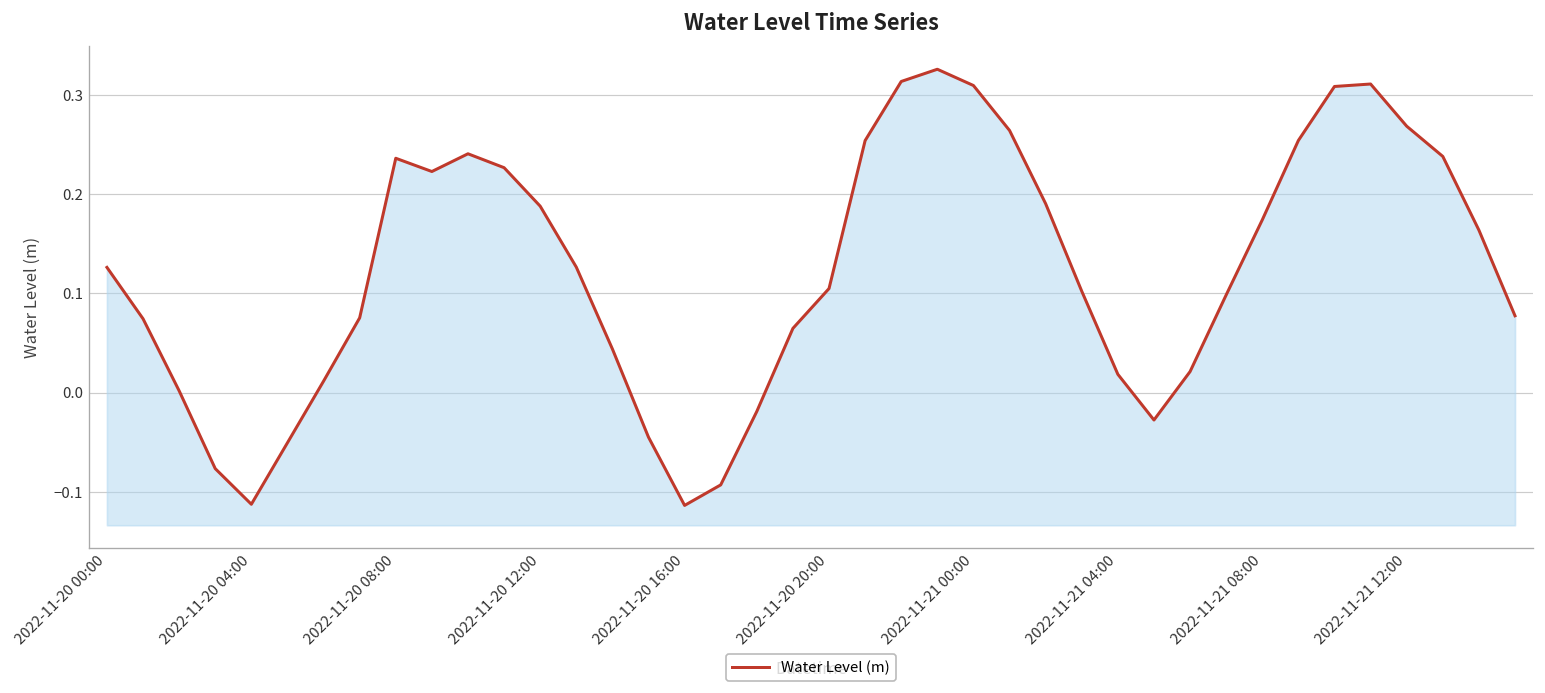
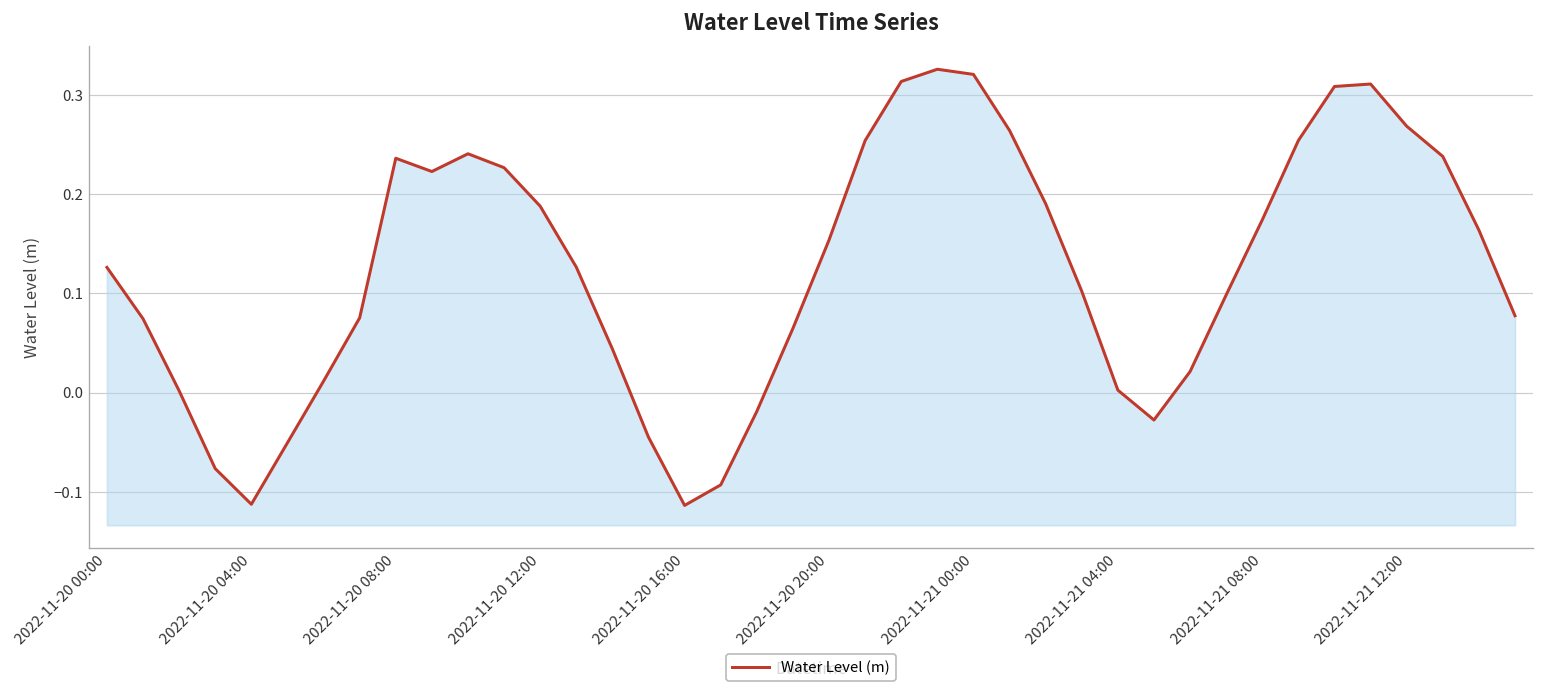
2022-11-20 20:00: 0.10 -> 0.15
2022-11-21 00:00: 0.31 -> 0.32
2022-11-21 04:00: 0.02 -> 0.00
